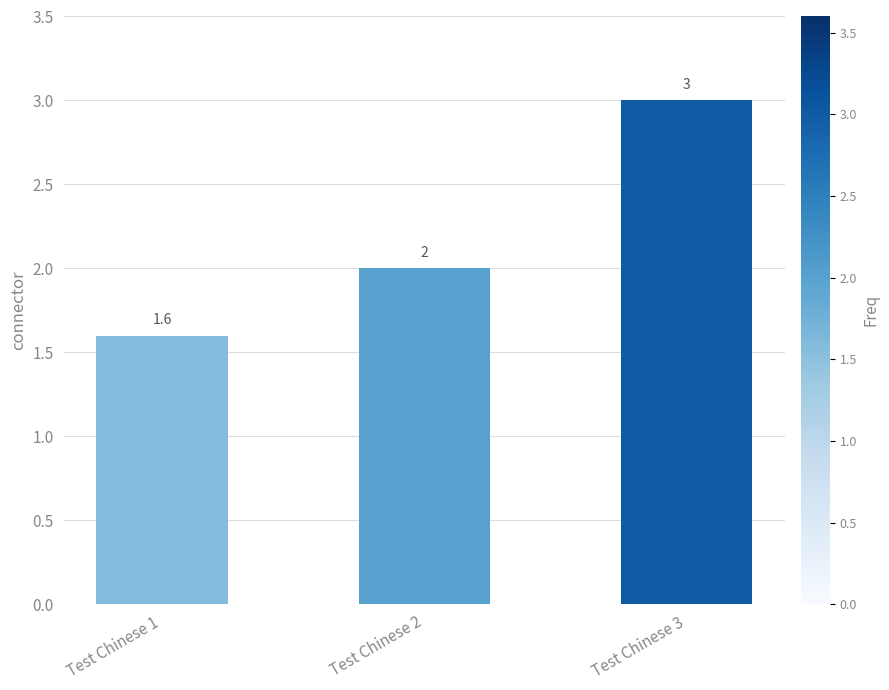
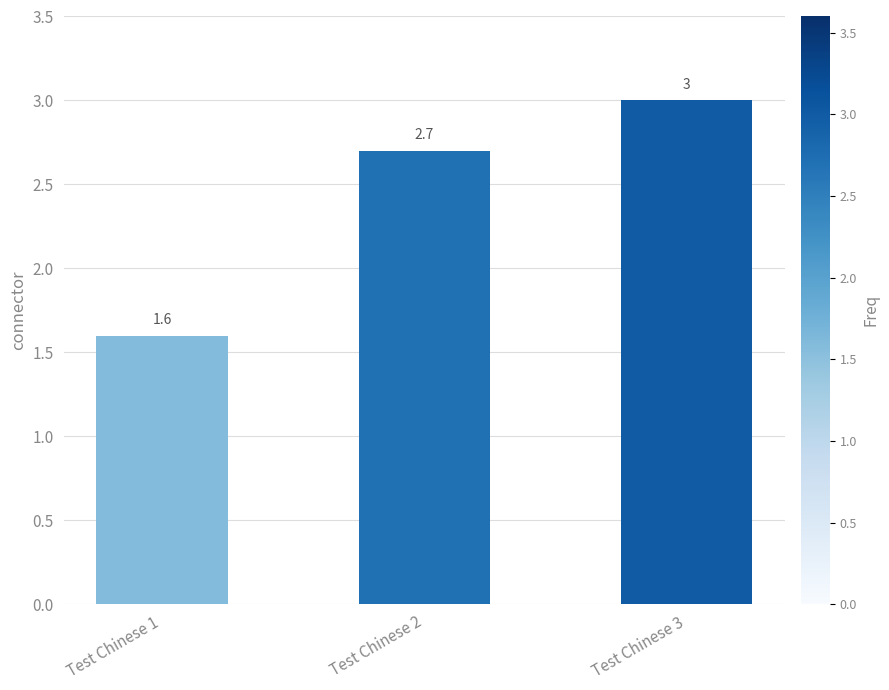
Test Chinese 2: 2 -> 2.7
